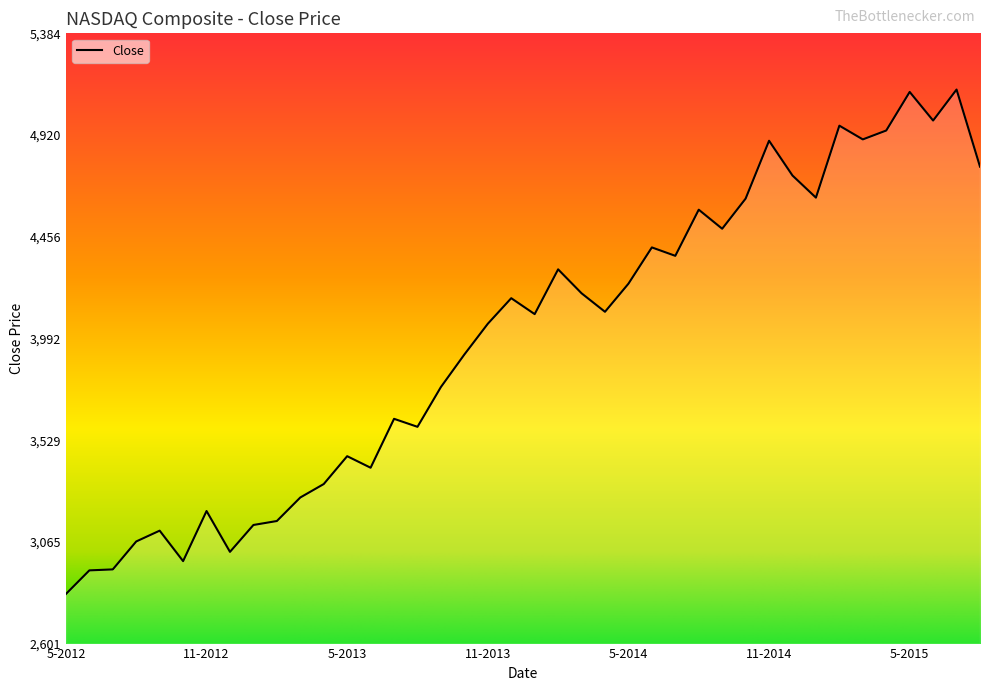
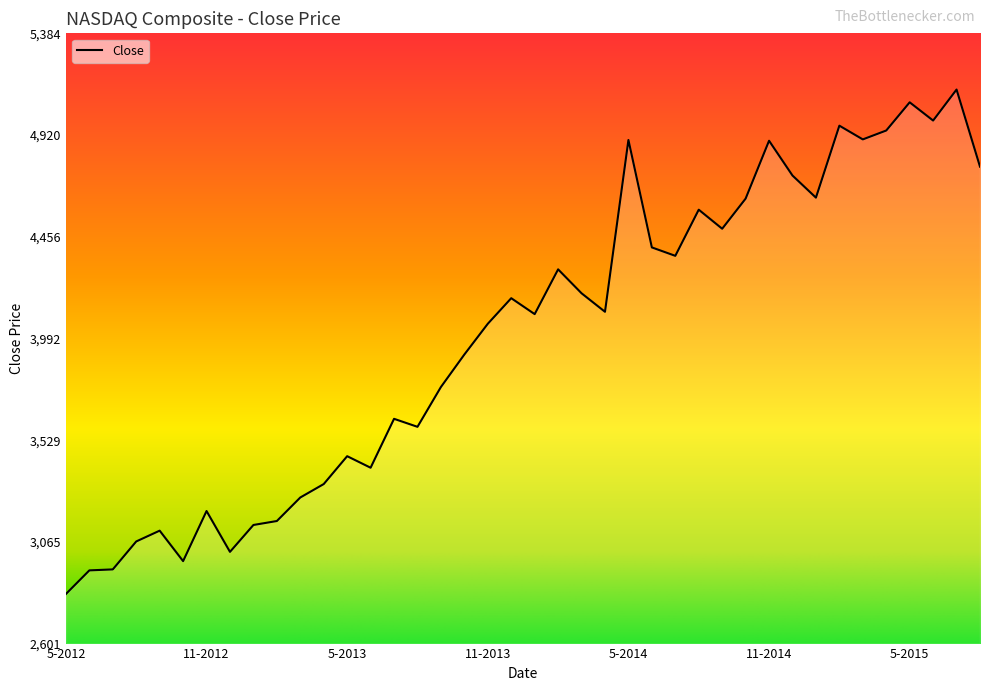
5-2014: 4,240 -> 4,900
5-2015: 5,120 -> 5,070
